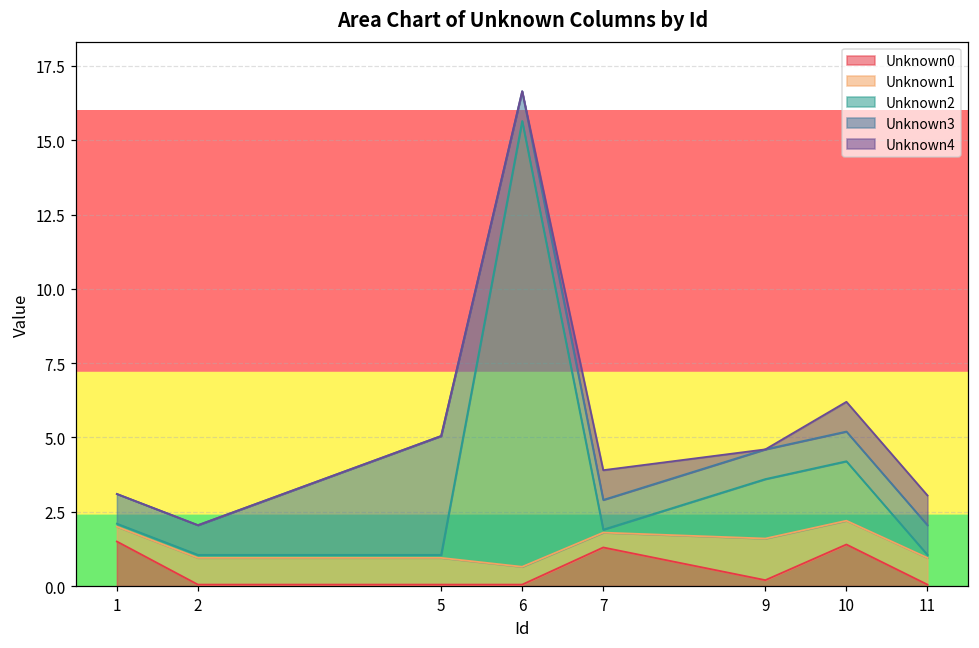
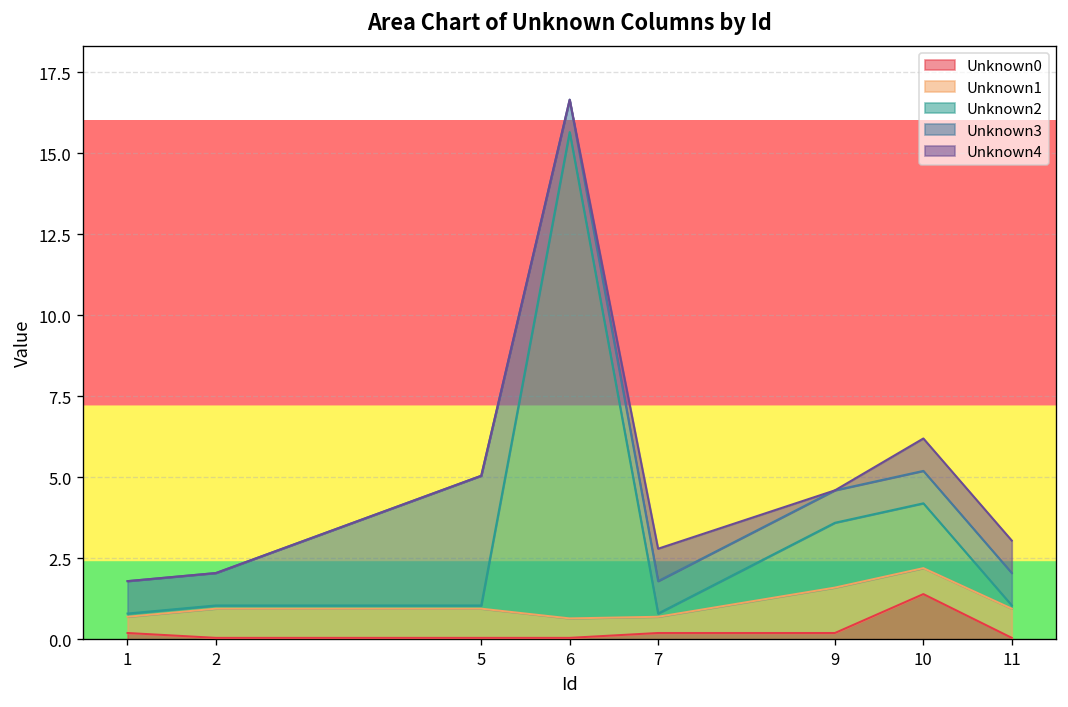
Unknown0, 1: 1.5 -> 0.2
Unknown0, 7: 1.3 -> 0.2
